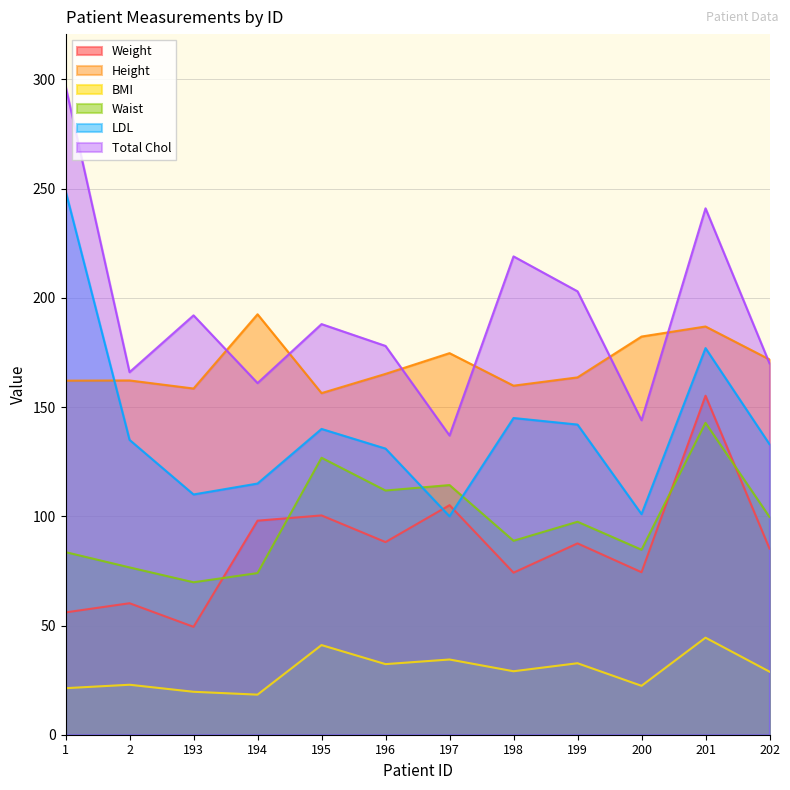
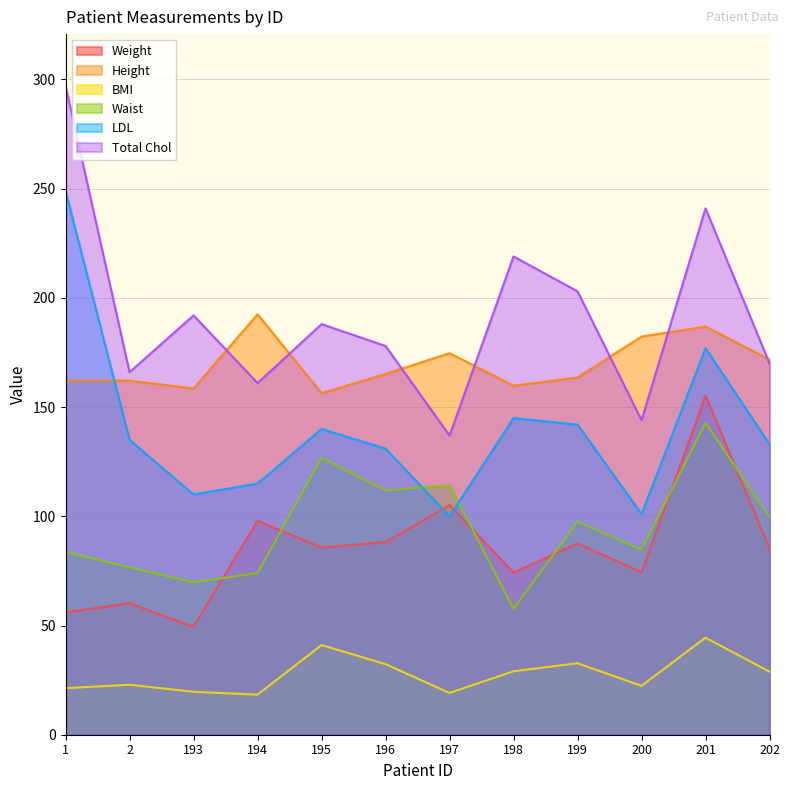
Weight, 195: 100 -> 86
BMI, 197: 34 -> 19
Waist, 198: 89 -> 58
